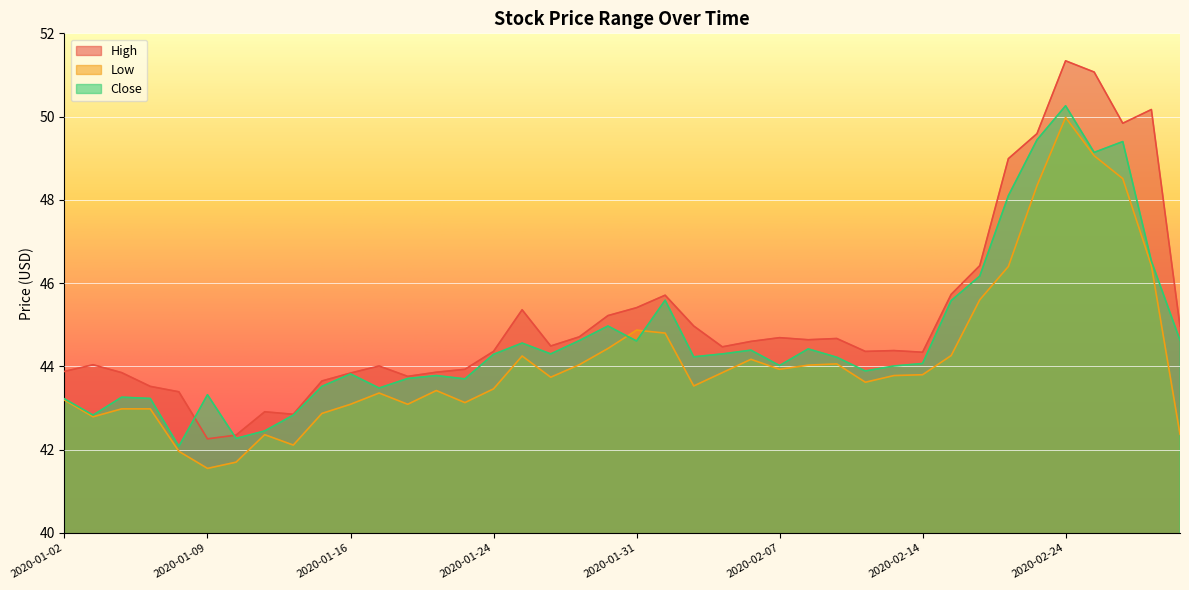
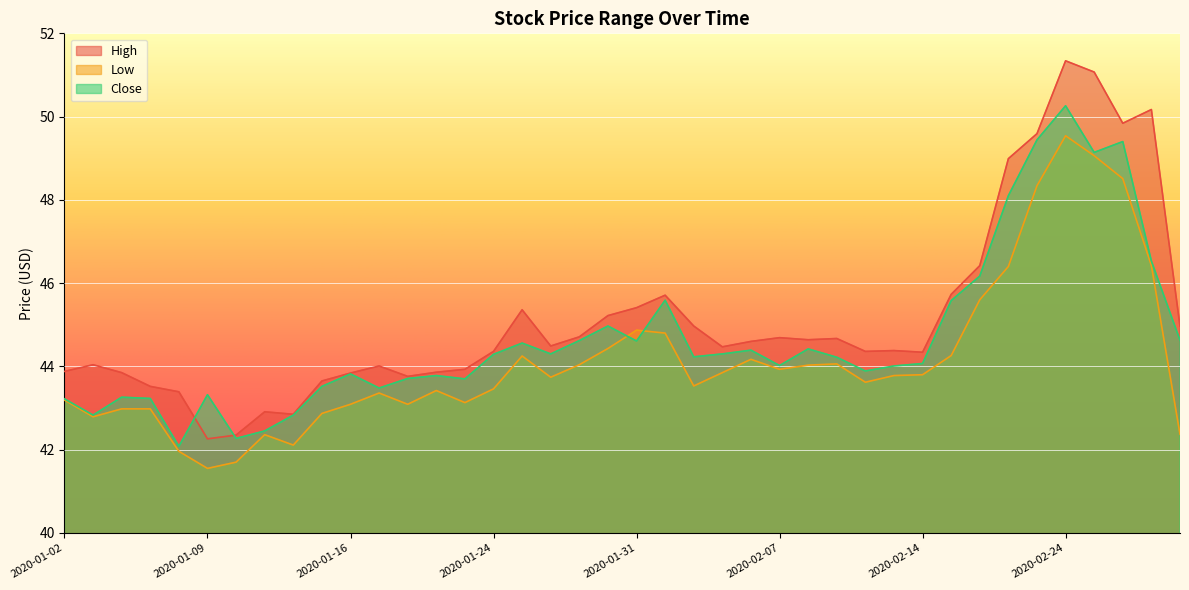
Low, 2020-02-24: 50.0 -> 49.5
